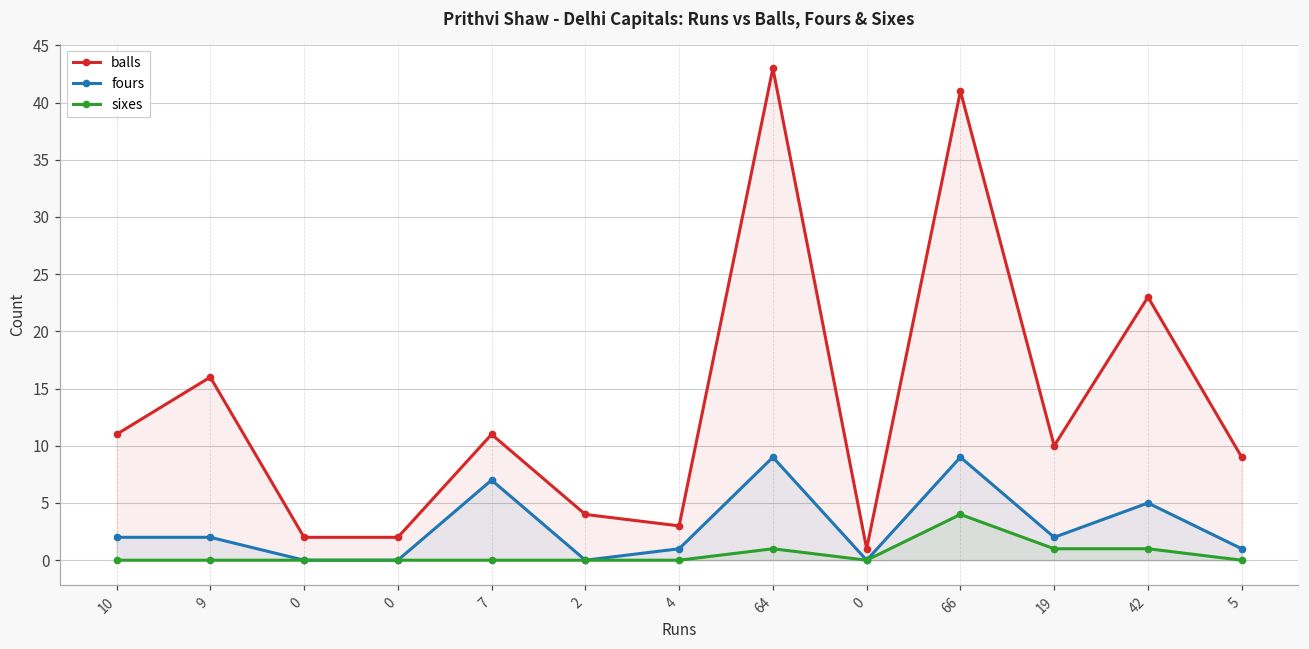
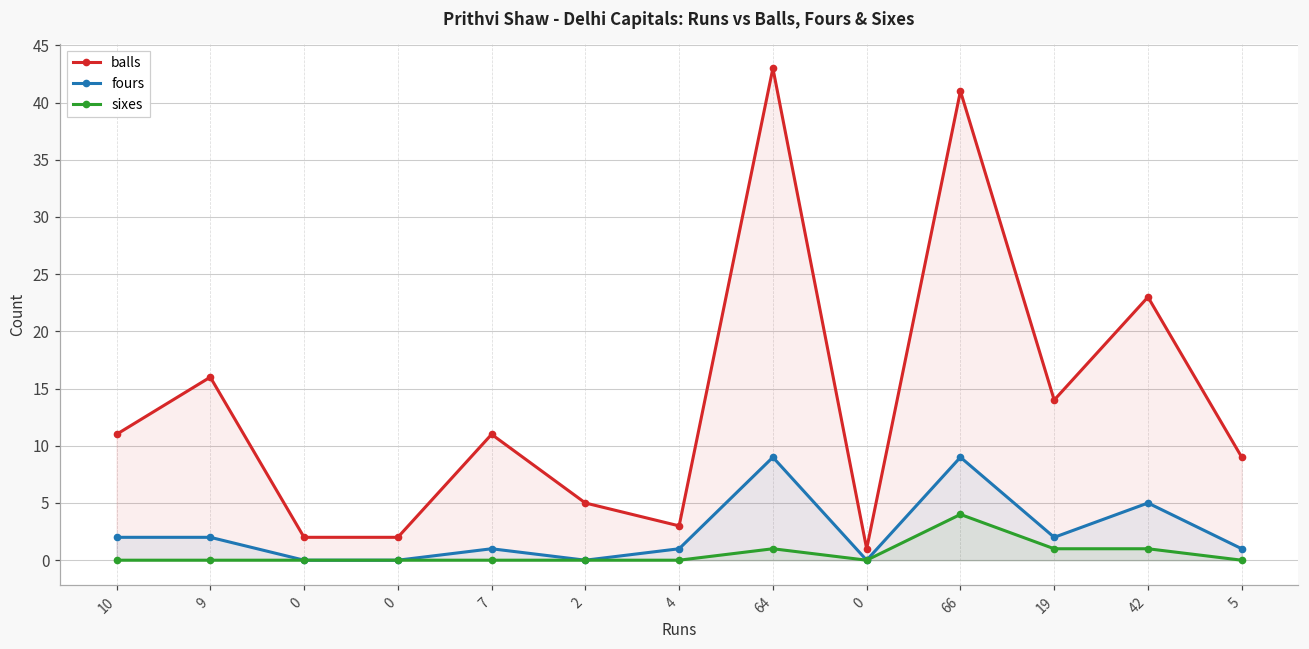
fours, 7: 7 -> 1
balls, 2: 4 -> 5
balls, 19: 10 -> 14
